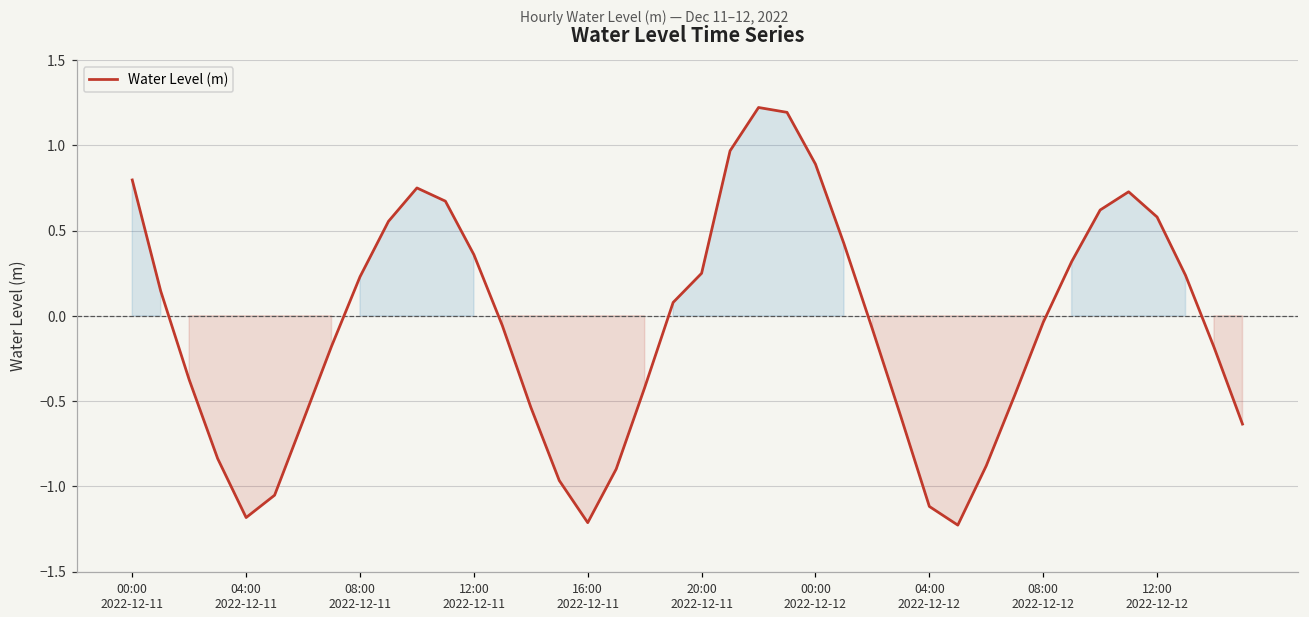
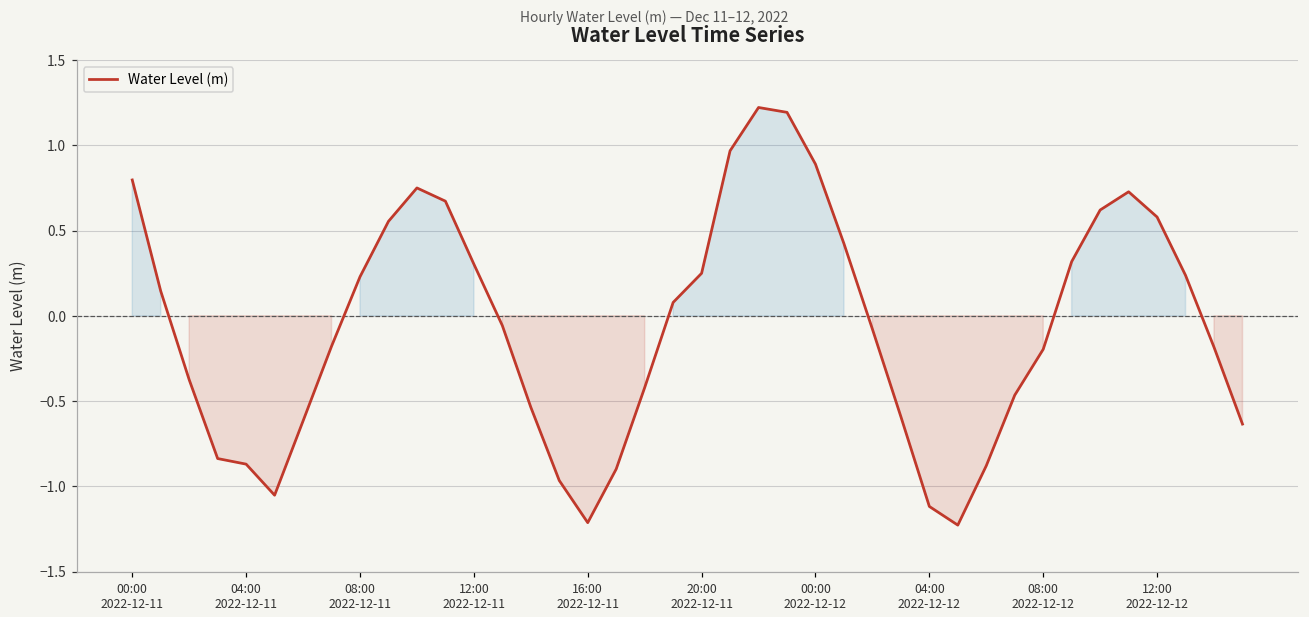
04:00 2022-12-11: -1.18 -> -0.87
12:00 2022-12-11: 0.36 -> 0.30
08:00 2022-12-12: -0.04 -> -0.20
